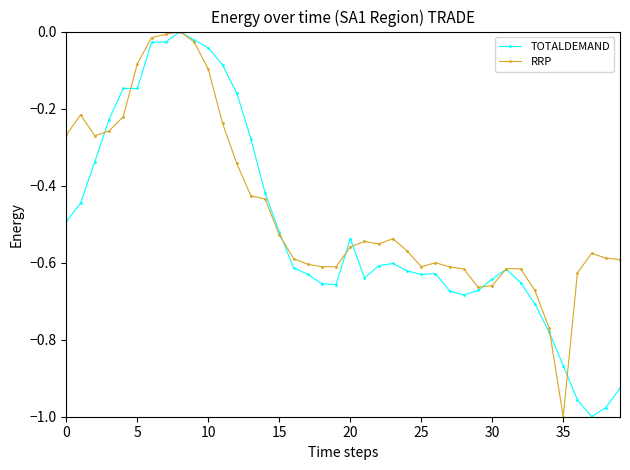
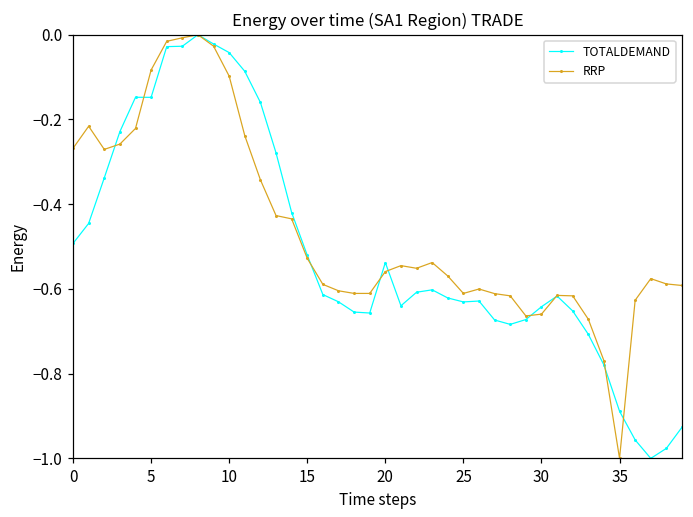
TOTALDEMAND, 35: -0.87 -> -0.89
